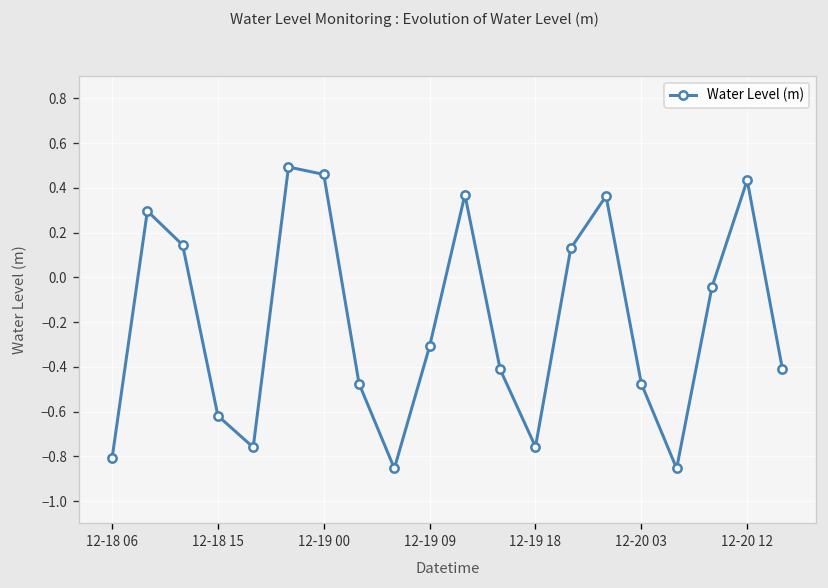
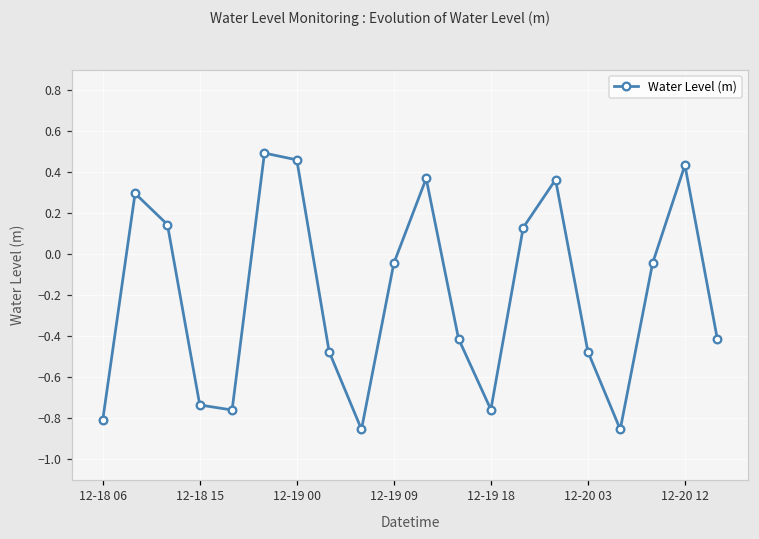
12-18 15: -0.62 -> -0.74
12-19 09: -0.31 -> -0.04
